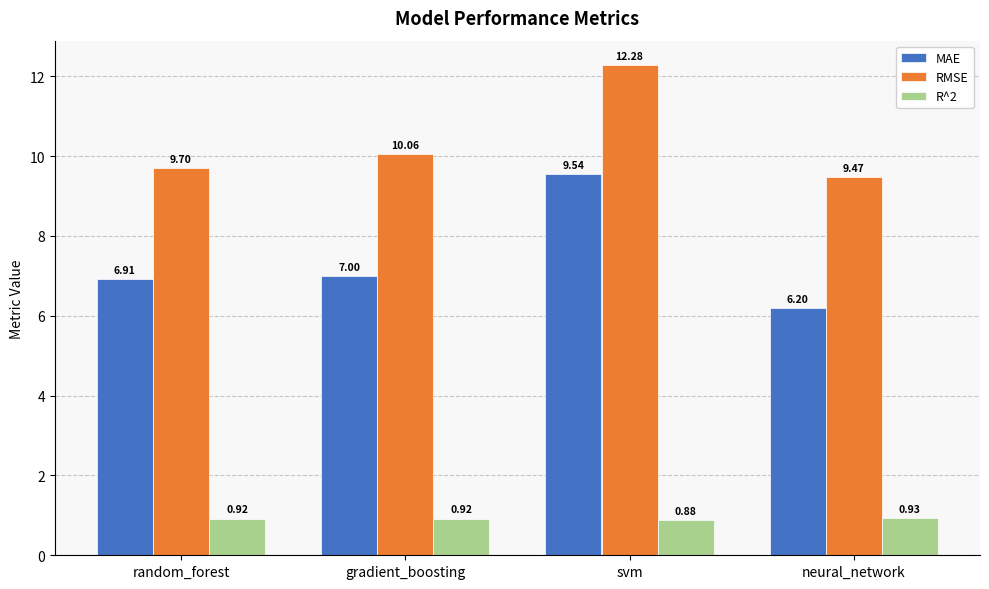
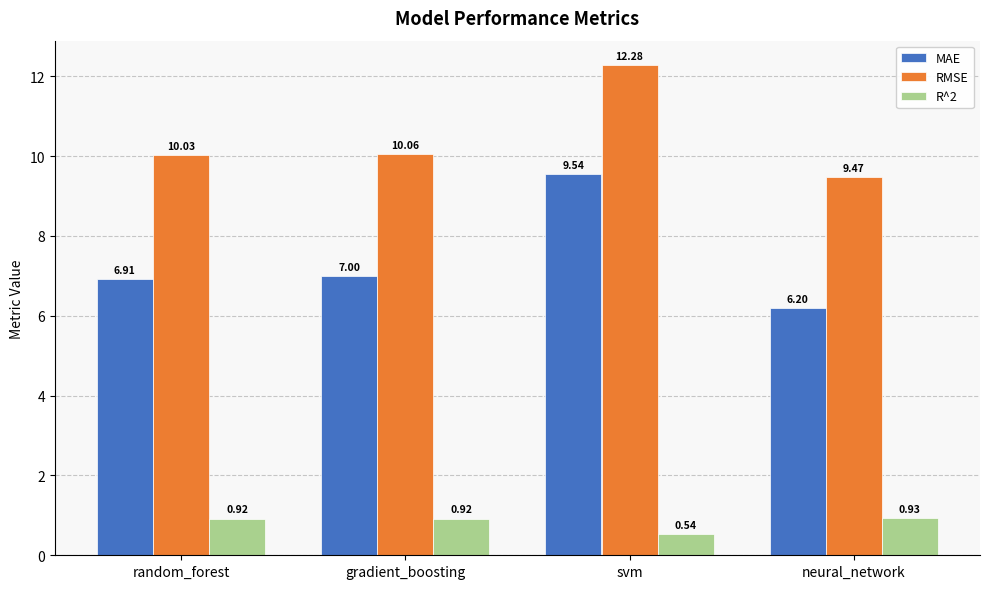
RMSE, random_forest: 9.70 -> 10.03
R^2, svm: 0.88 -> 0.54
